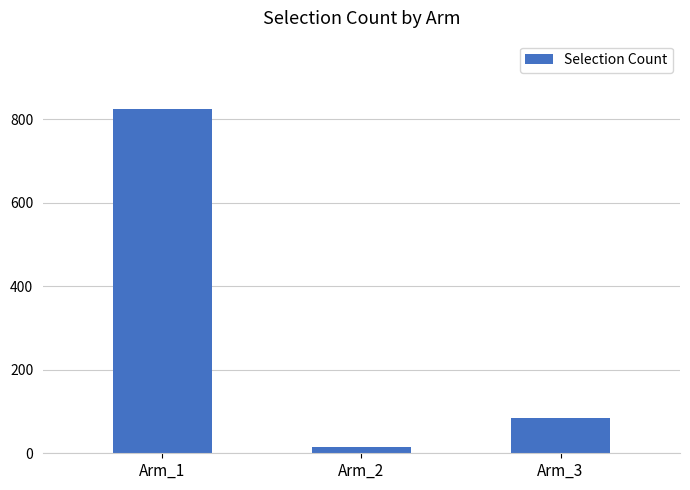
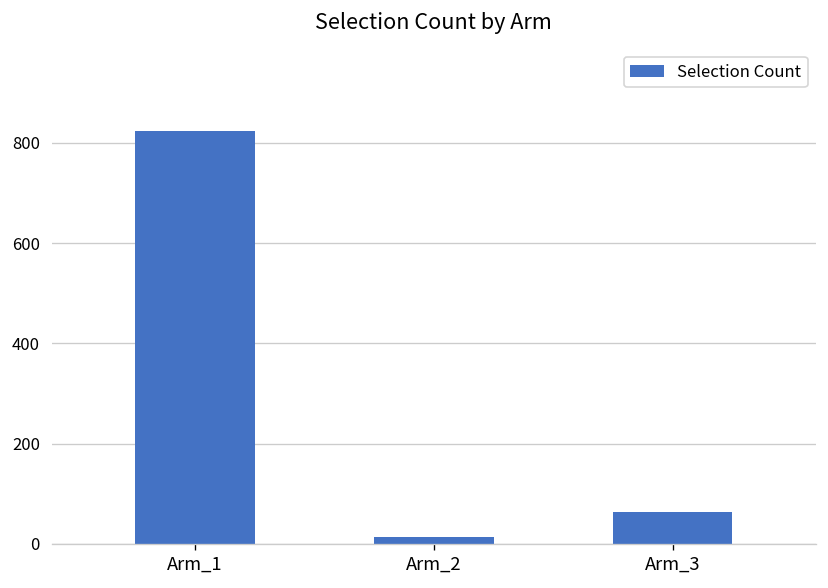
Arm_3: 80 -> 60
